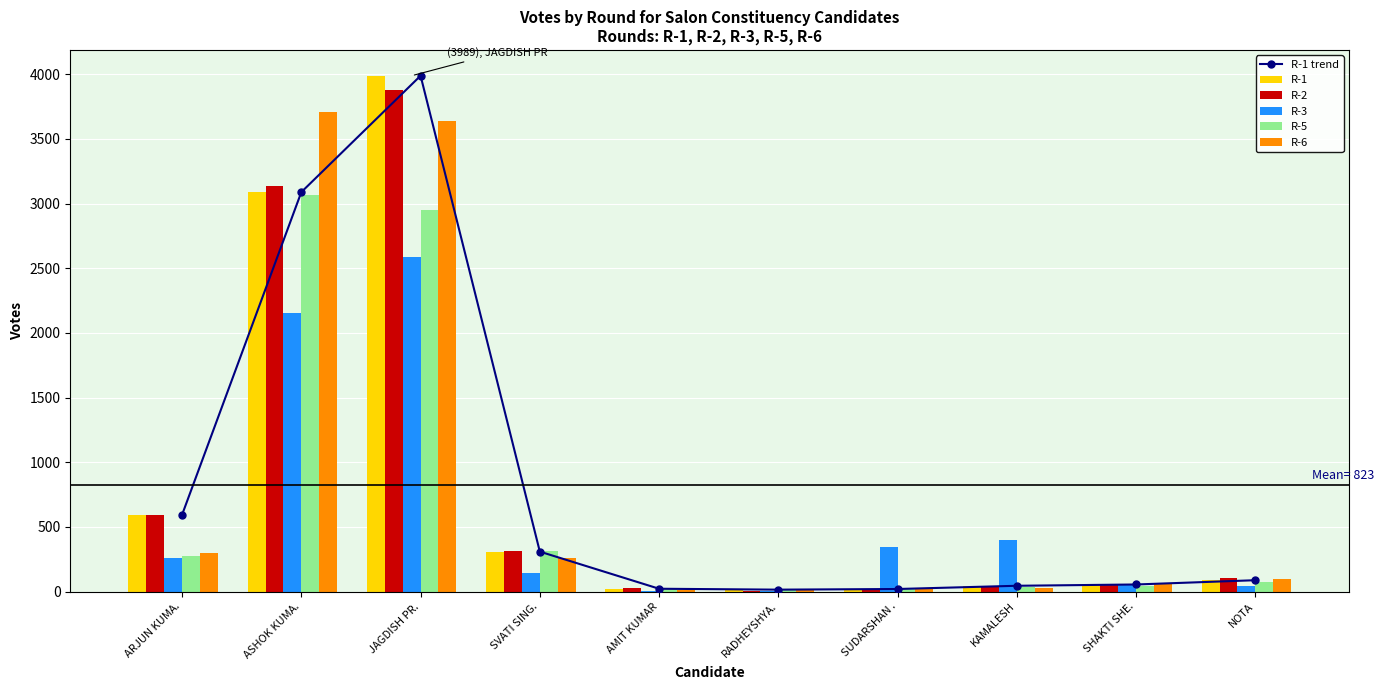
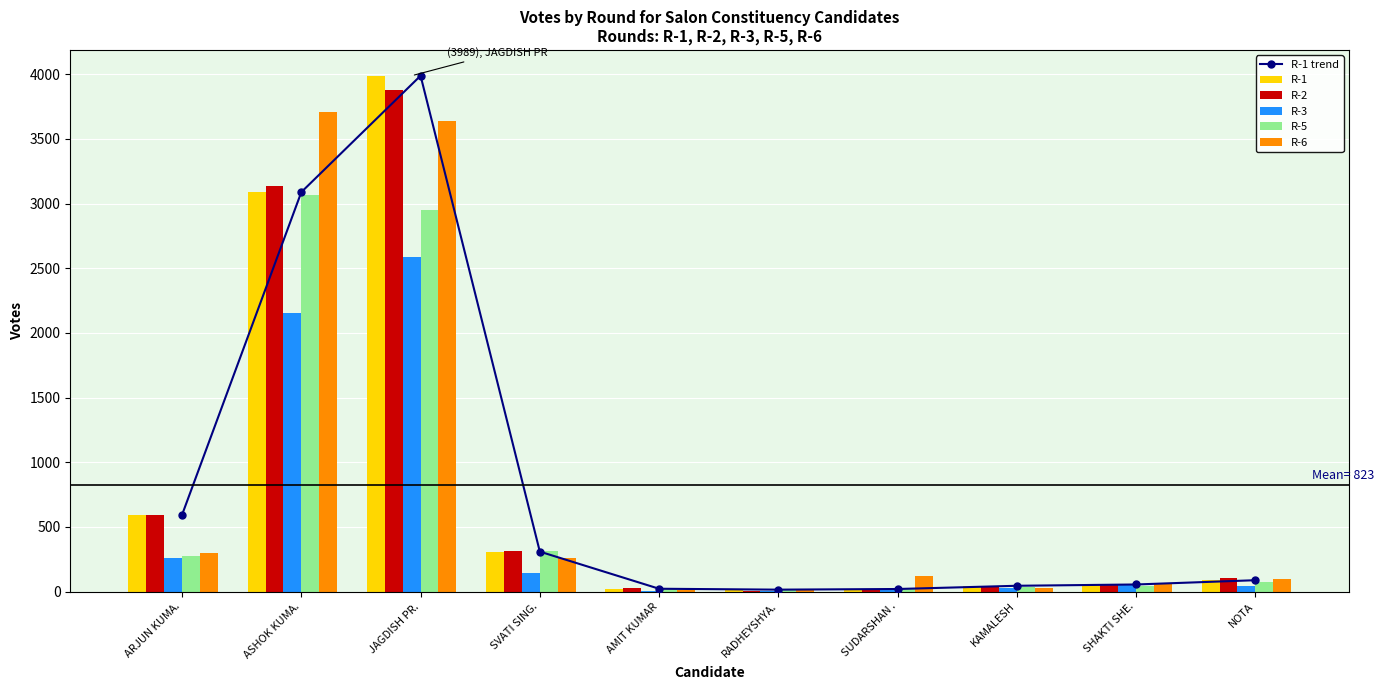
R-3, SUDARSHAN .: 340 -> 10
R-6, SUDARSHAN .: 20 -> 120
R-3, KAMALESH: 400 -> 30
